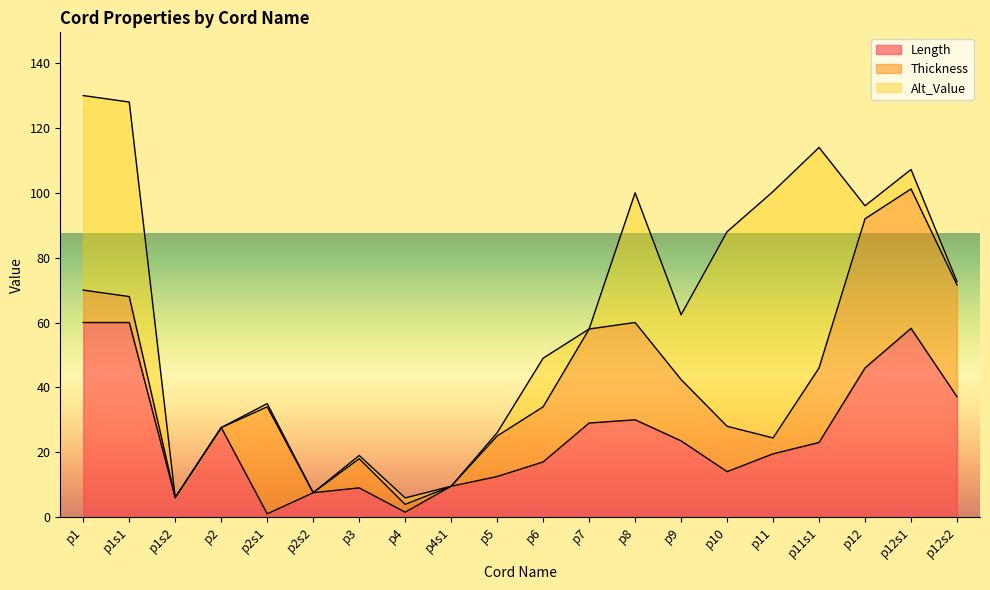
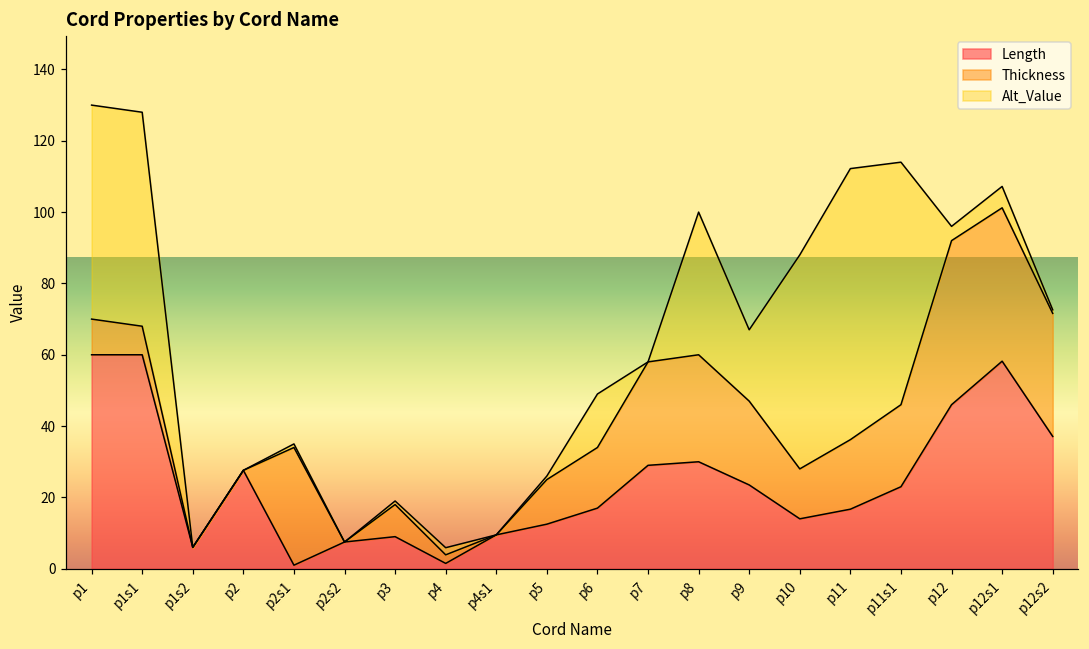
Thickness, p9: 19 -> 24
Length, p11: 20 -> 17
Thickness, p11: 5 -> 20
